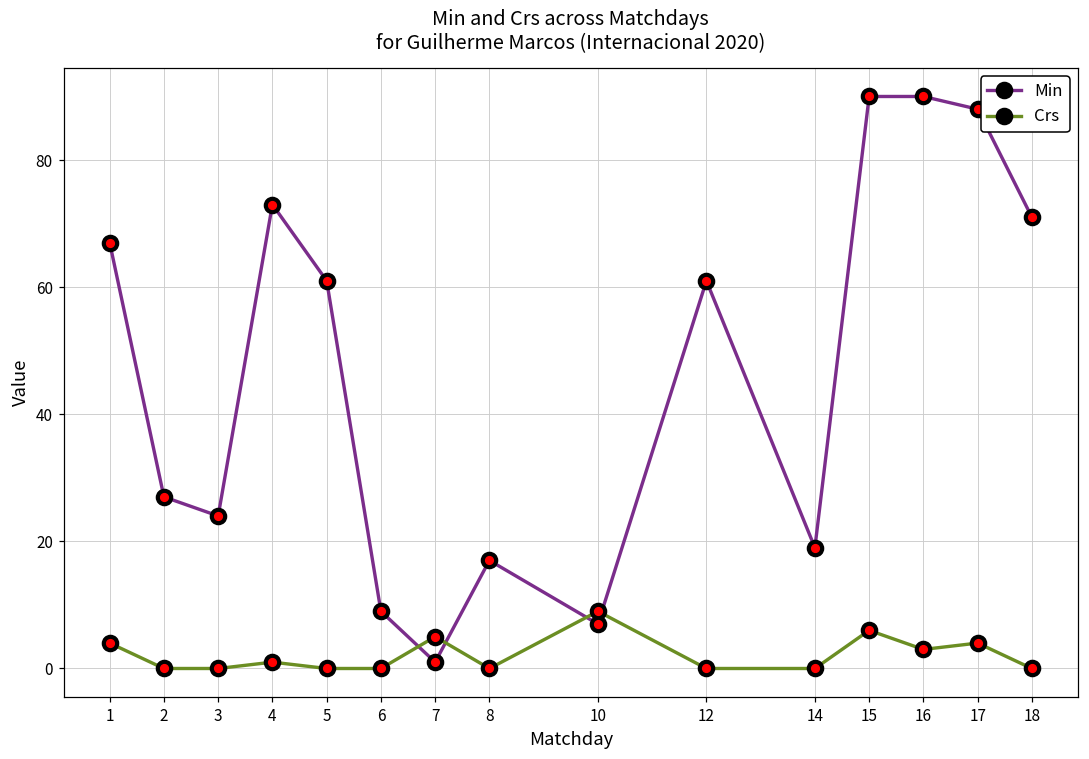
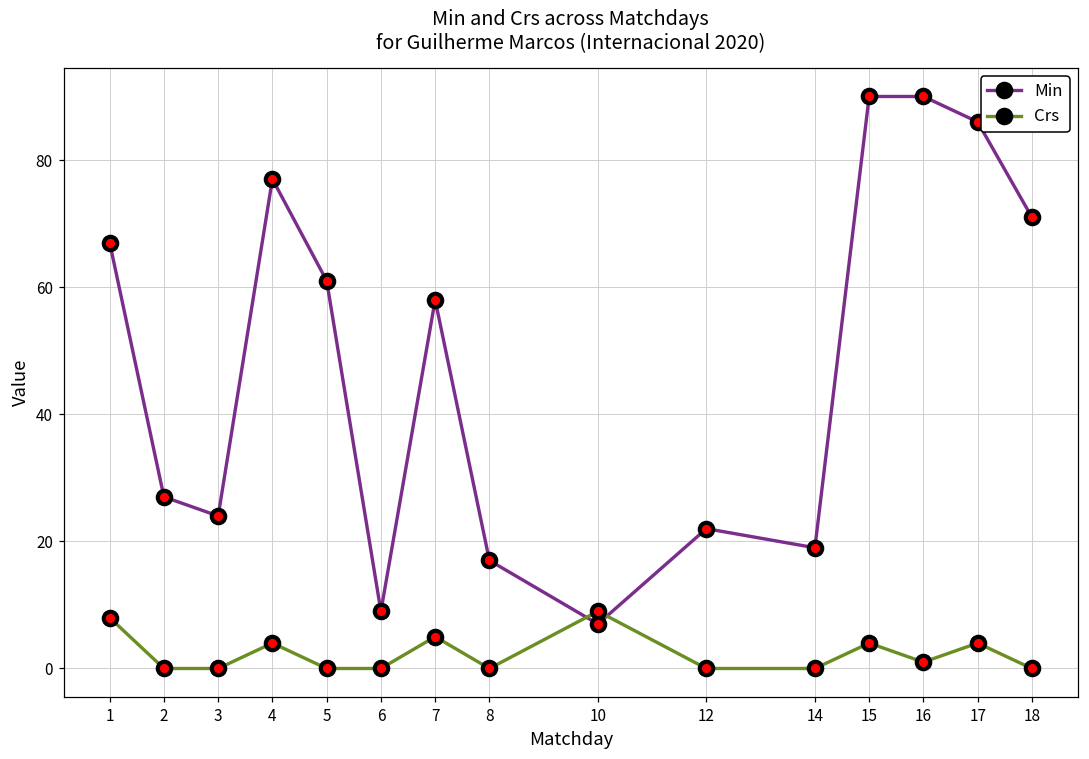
Crs, 1: 4 -> 8
Min, 4: 73 -> 77
Crs, 4: 1 -> 4
Min, 7: 1 -> 58
Min, 12: 61 -> 22
Crs, 15: 6 -> 4
Crs, 16: 3 -> 1
Min, 17: 88 -> 86
